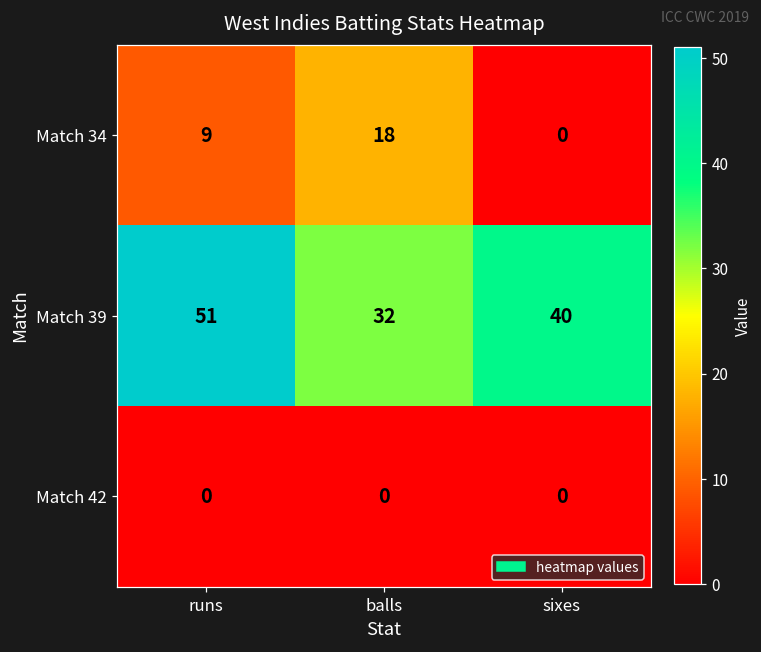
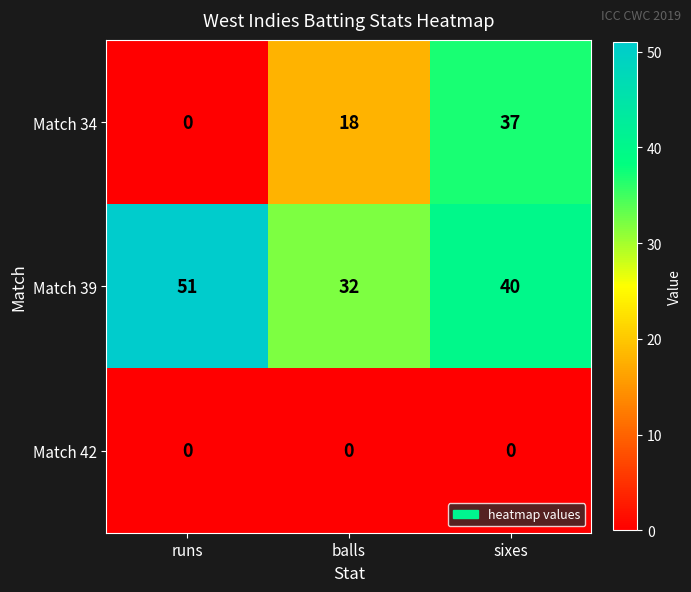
Match 34, runs: 9 -> 0
Match 34, sixes: 0 -> 37
